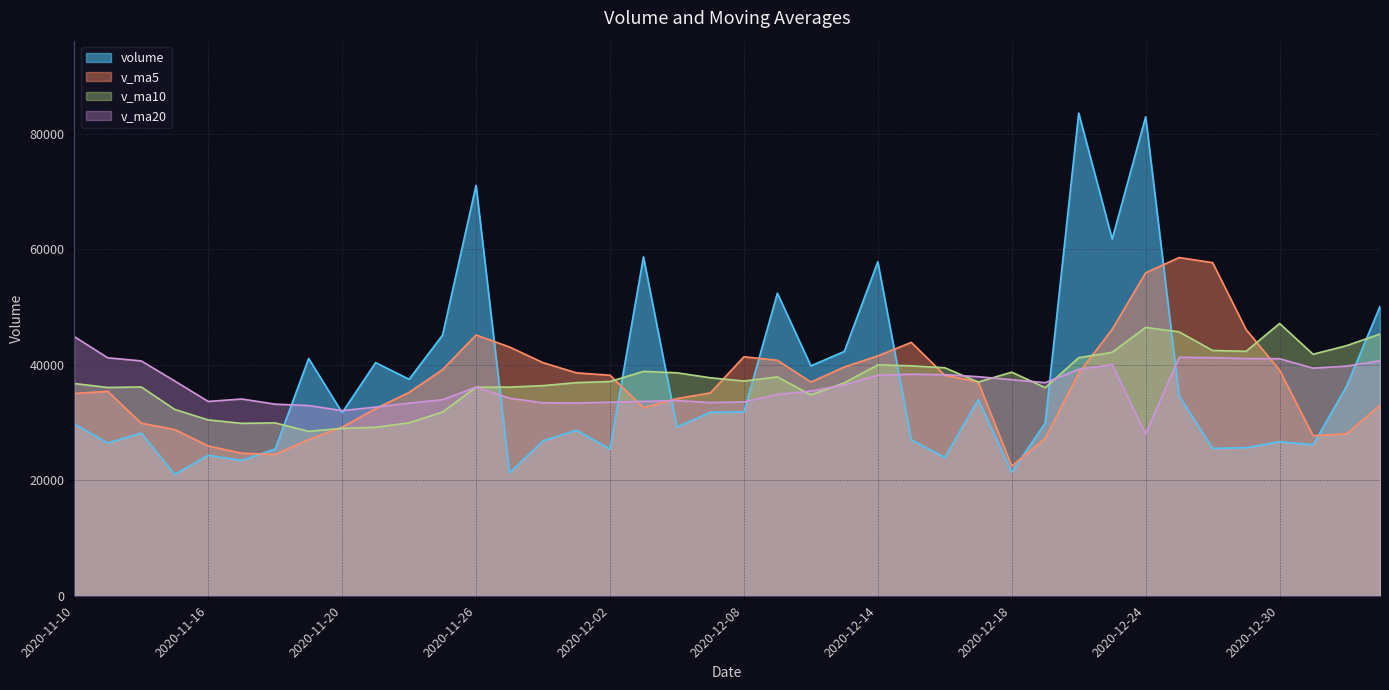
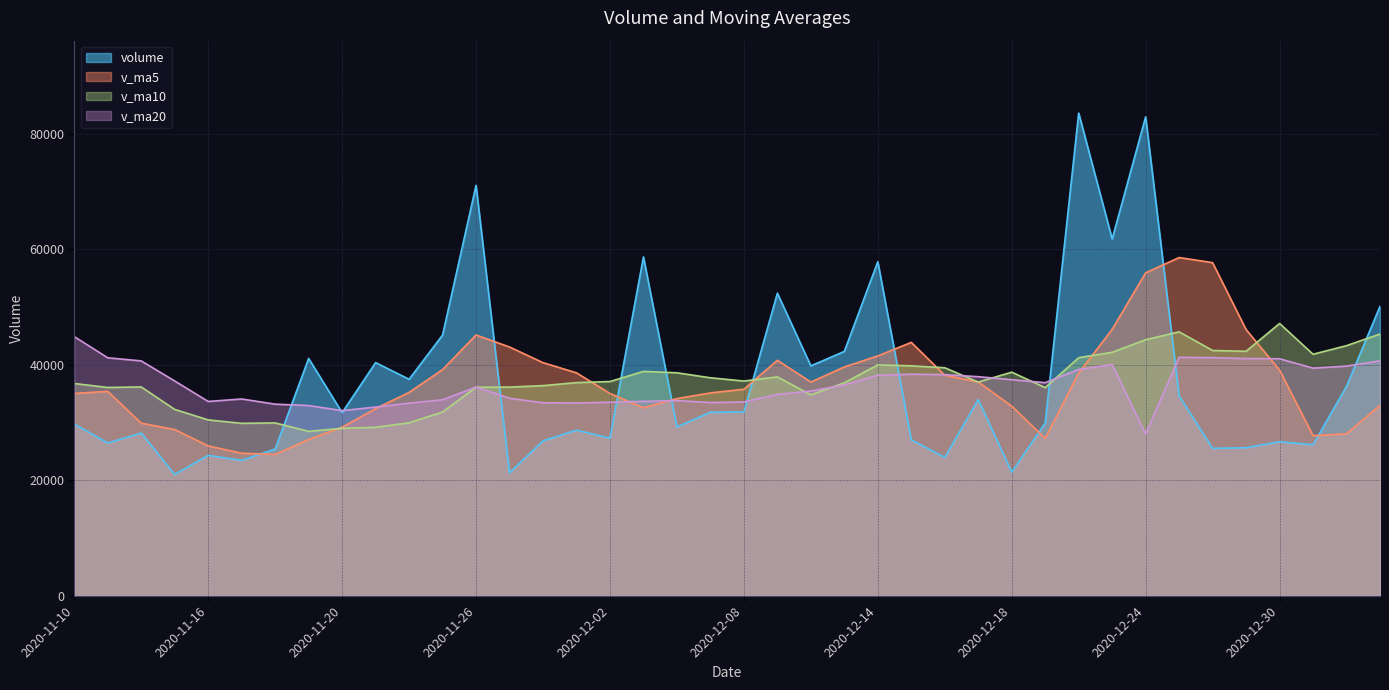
volume, 2020-12-02: 25000 -> 27000
v_ma5, 2020-12-02: 38000 -> 35000
v_ma5, 2020-12-08: 41000 -> 36000
v_ma5, 2020-12-18: 22000 -> 33000
v_ma10, 2020-12-24: 46000 -> 44000
